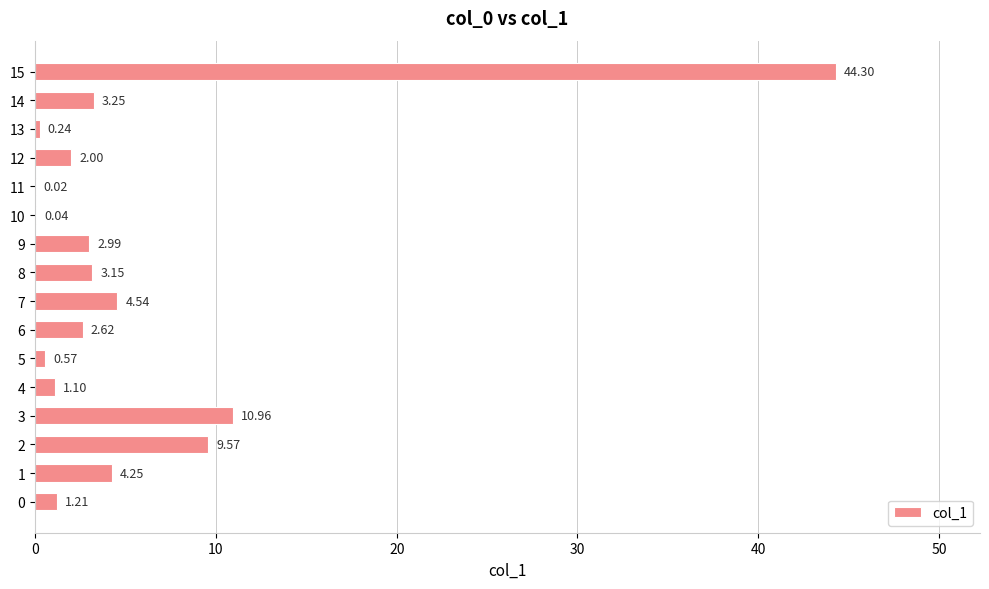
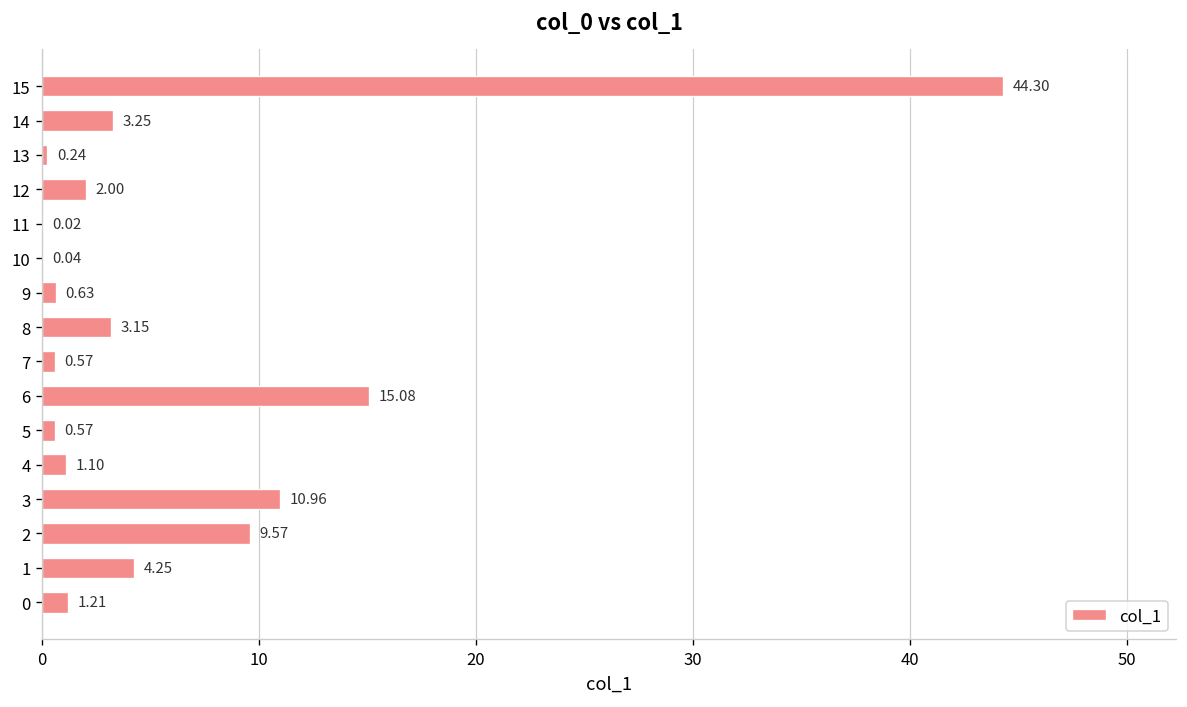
9: 2.99 -> 0.63
7: 4.54 -> 0.57
6: 2.62 -> 15.08
